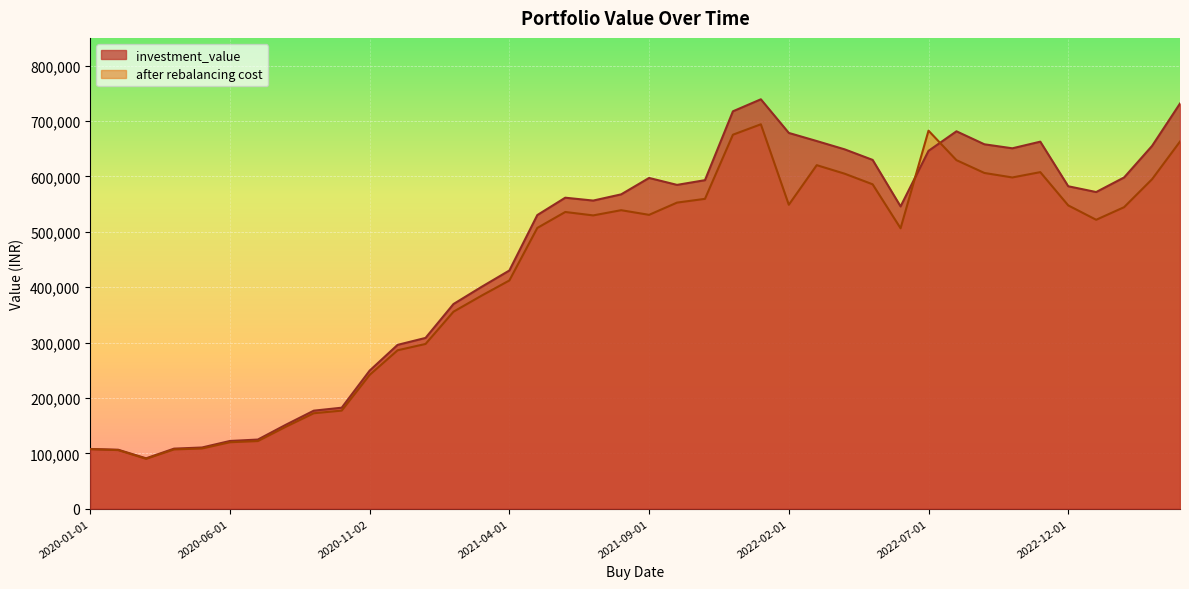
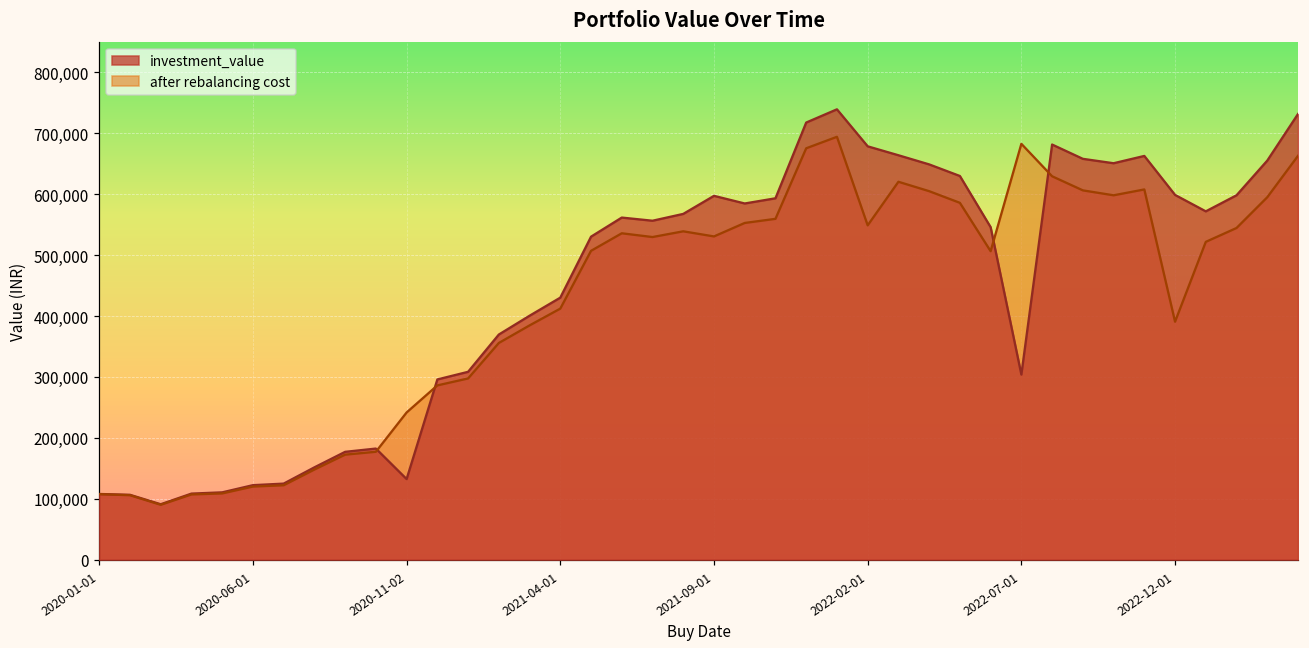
investment_value, 2020-11-02: 250,000 -> 130,000
investment_value, 2022-07-01: 650,000 -> 300,000
investment_value, 2022-12-01: 580,000 -> 600,000
after rebalancing cost, 2022-12-01: 550,000 -> 390,000
